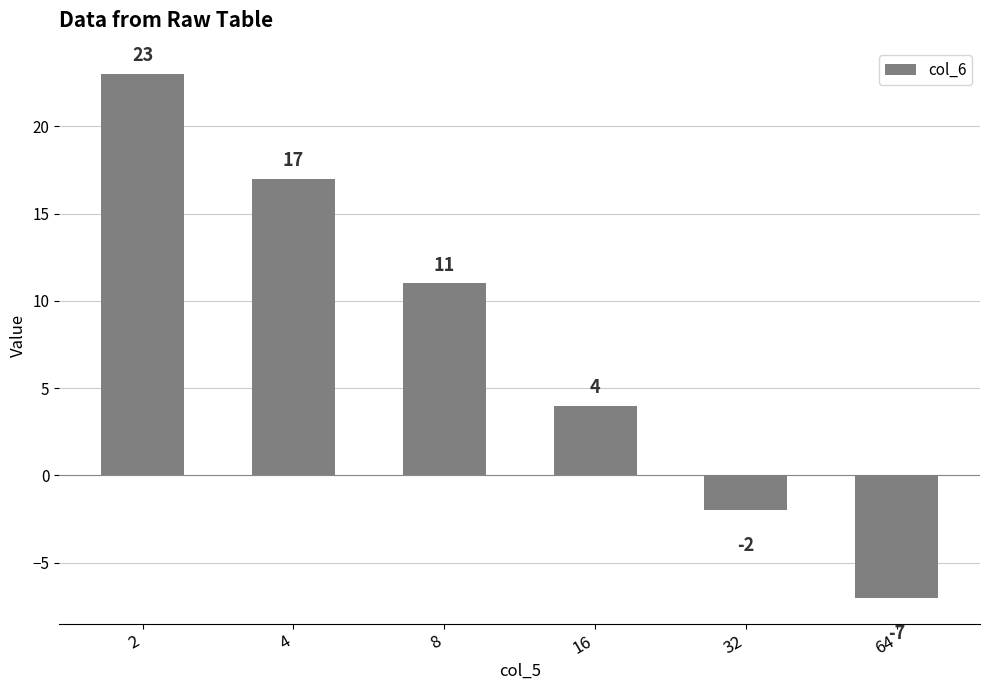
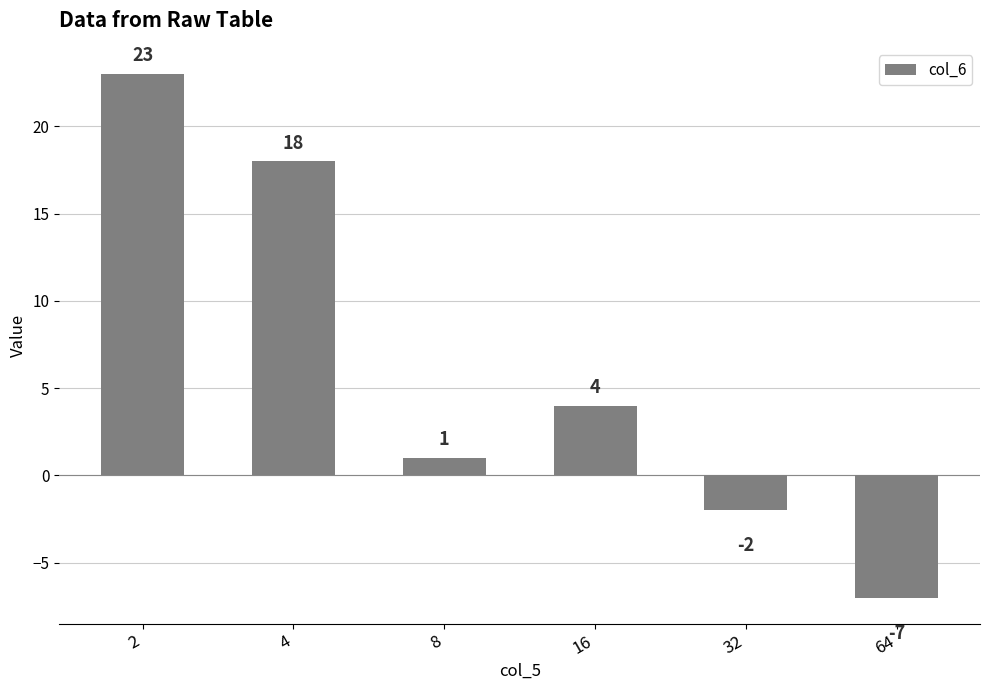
4: 17 -> 18
8: 11 -> 1
